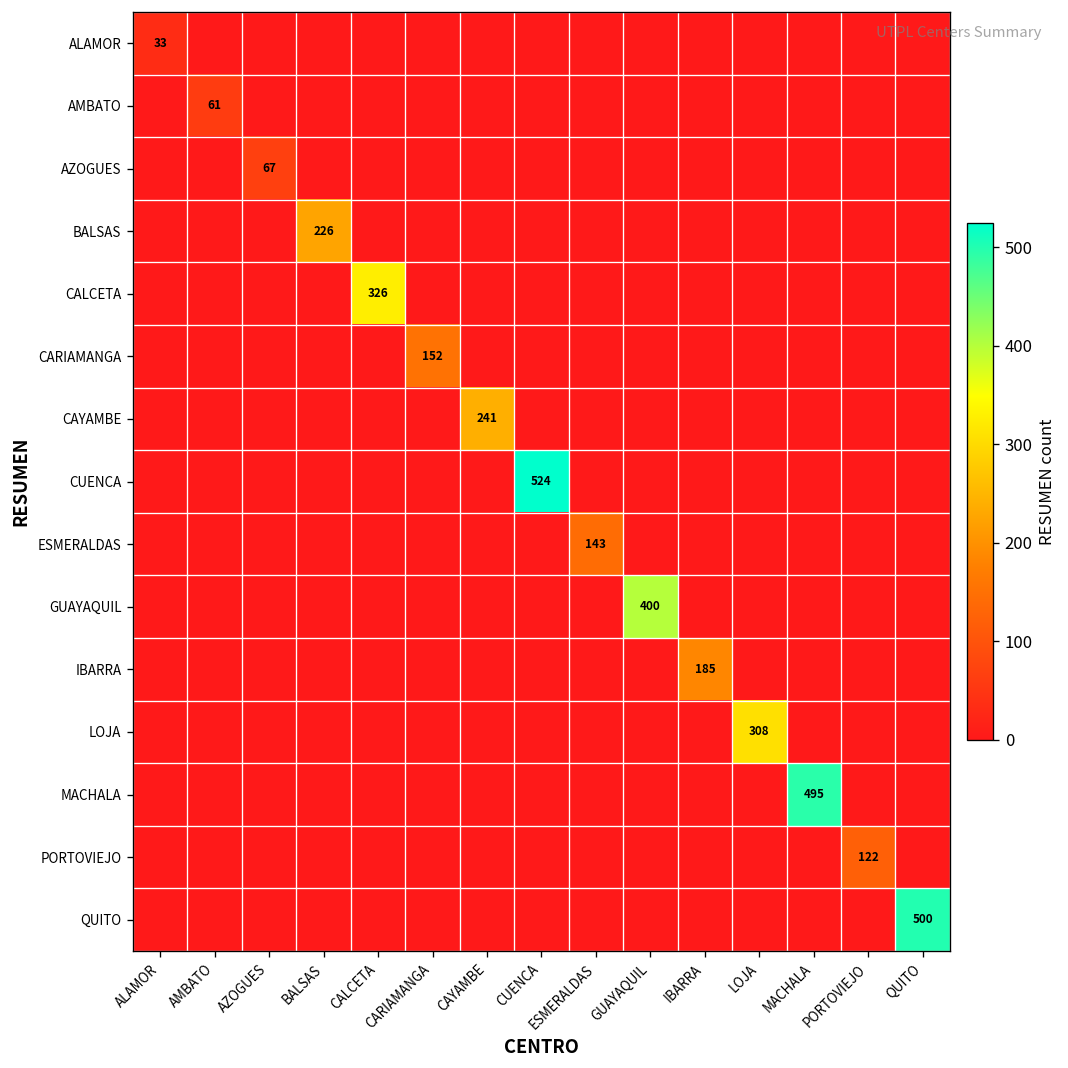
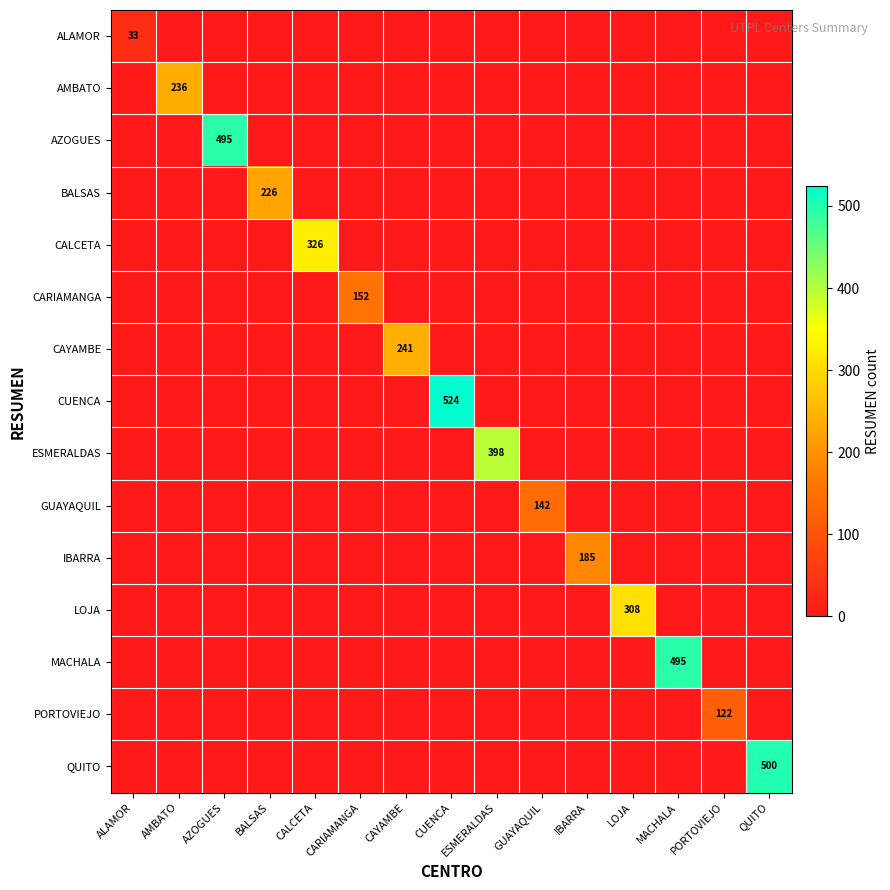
AMBATO, AMBATO: 61 -> 236
AZOGUES, AZOGUES: 67 -> 495
ESMERALDAS, ESMERALDAS: 143 -> 398
GUAYAQUIL, GUAYAQUIL: 400 -> 142
